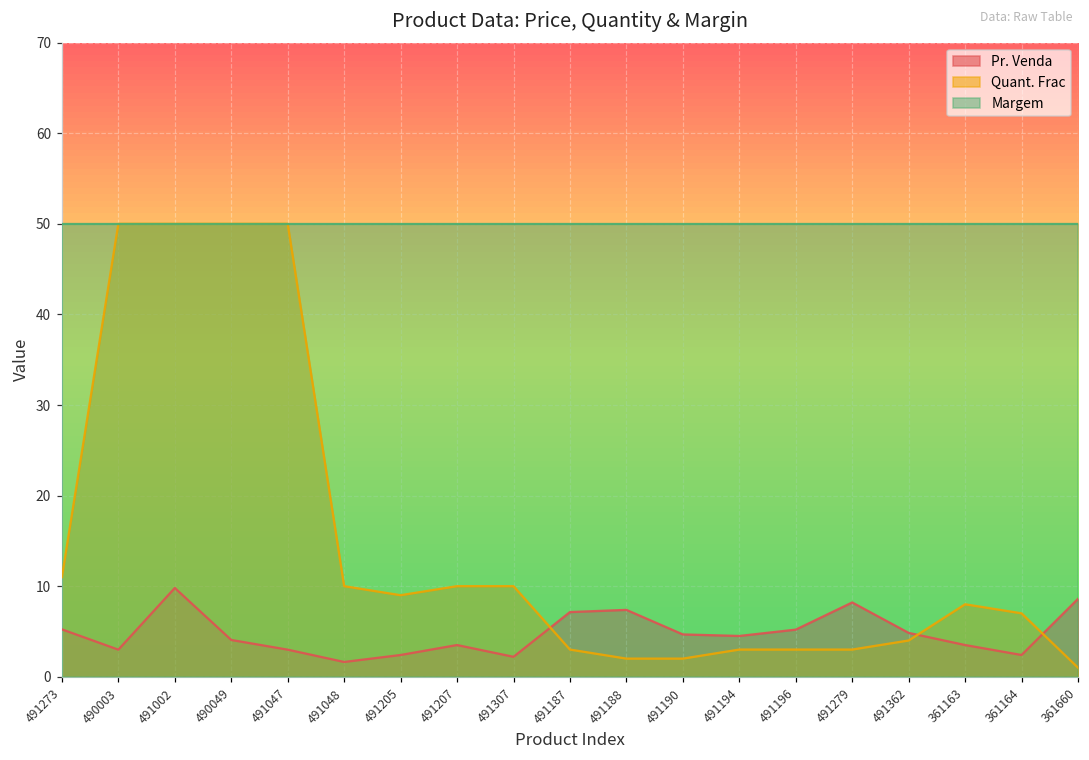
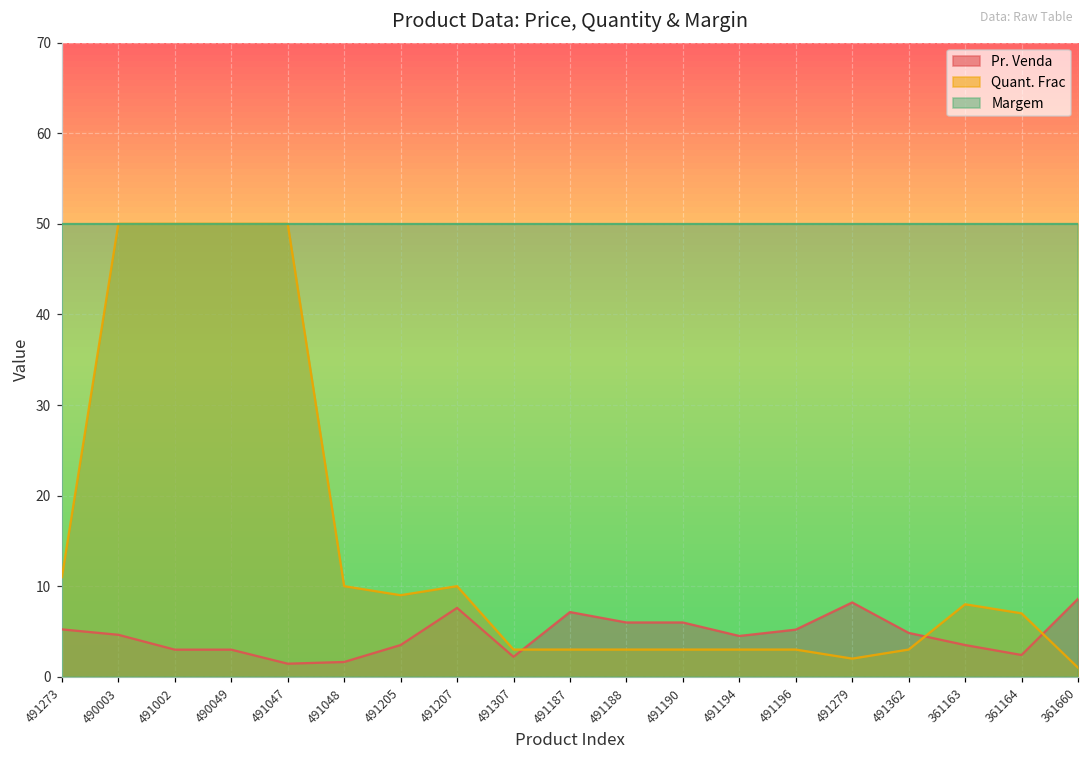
Pr. Venda, 490003: 3 -> 5
Pr. Venda, 491002: 10 -> 3
Pr. Venda, 490049: 4 -> 3
Pr. Venda, 491047: 3 -> 1
Pr. Venda, 491205: 2 -> 4
Pr. Venda, 491207: 4 -> 8
Quant. Frac, 491307: 10 -> 3
Pr. Venda, 491188: 7 -> 6
Quant. Frac, 491188: 2 -> 3
Pr. Venda, 491190: 5 -> 6
Quant. Frac, 491190: 2 -> 3
Quant. Frac, 491279: 3 -> 2
Quant. Frac, 491362: 4 -> 3
